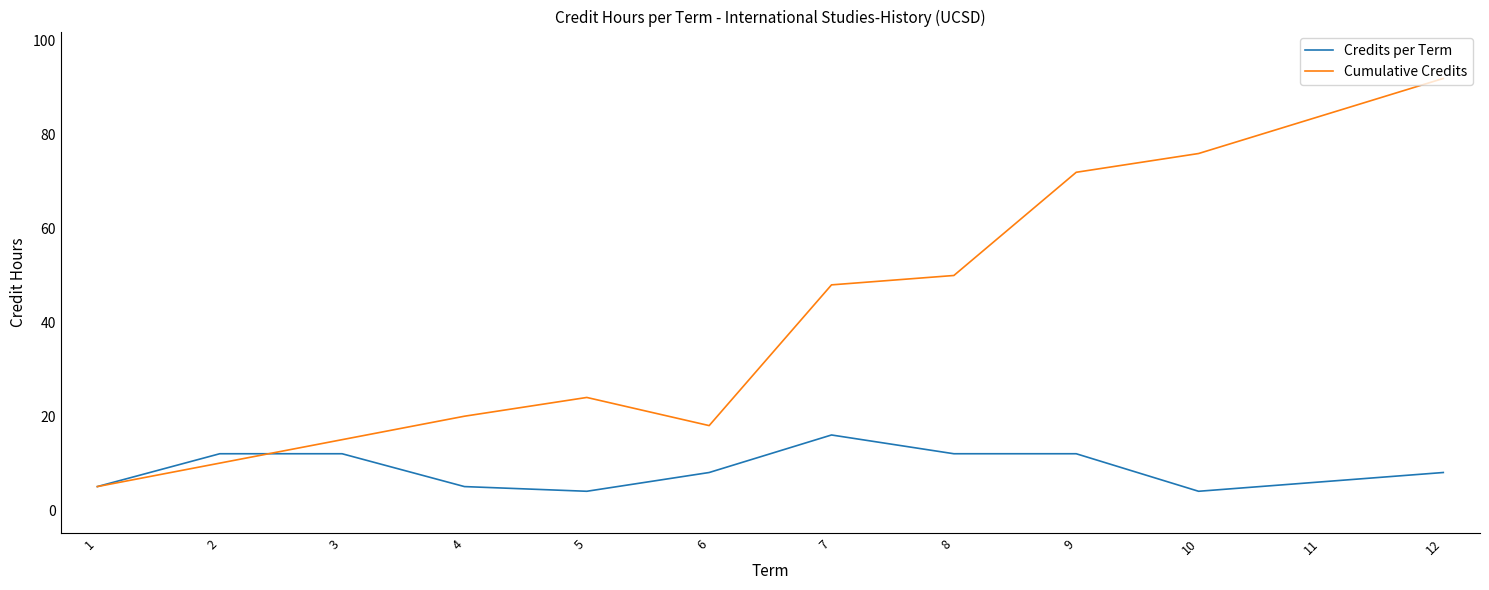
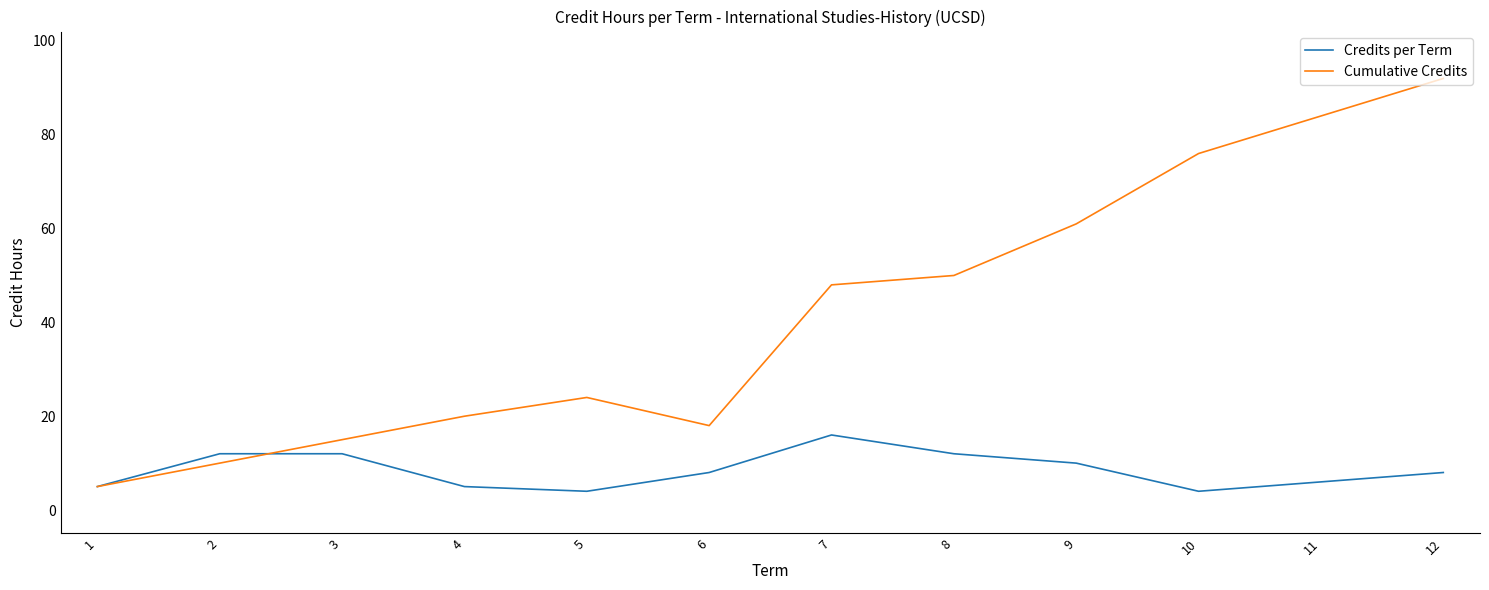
Credits per Term, 9: 12 -> 10
Cumulative Credits, 9: 72 -> 61
